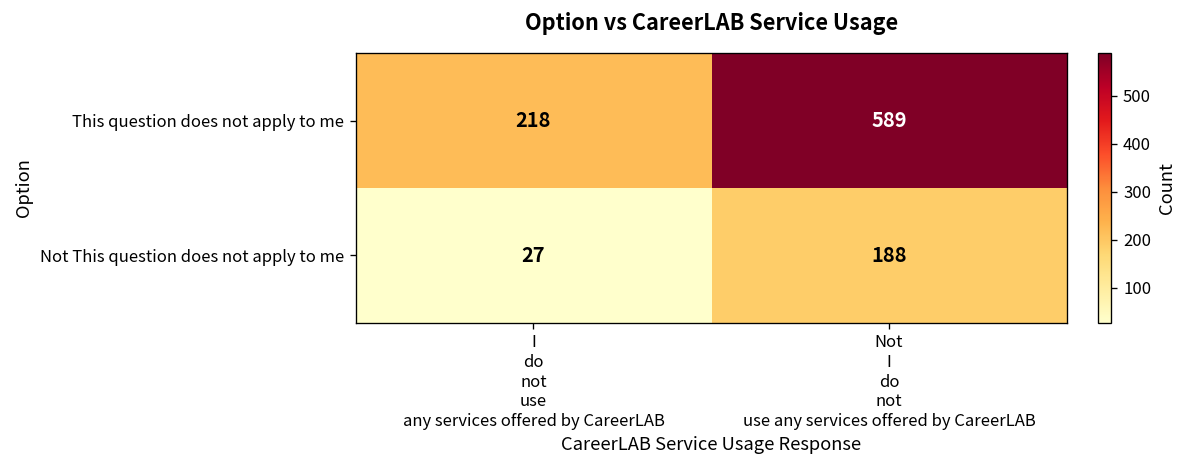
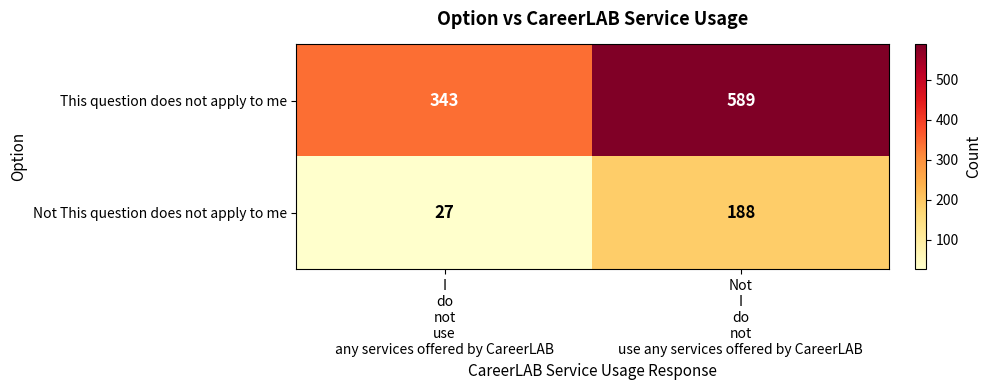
This question does not apply to me, I do not use any services offered by CareerLAB: 218 -> 343
